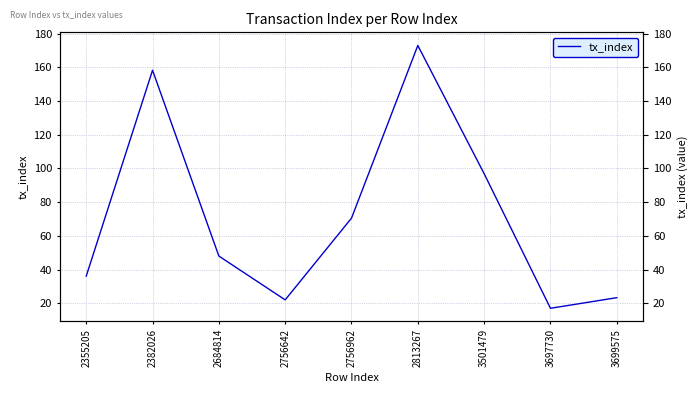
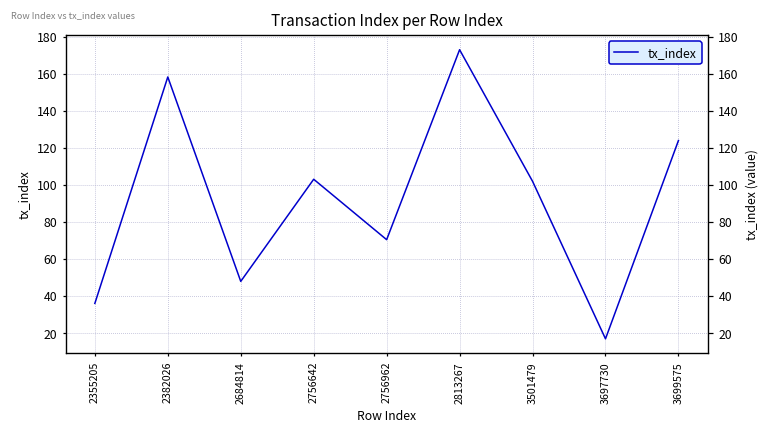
2756642: 22 -> 103
3501479: 97 -> 102
3699575: 23 -> 124
